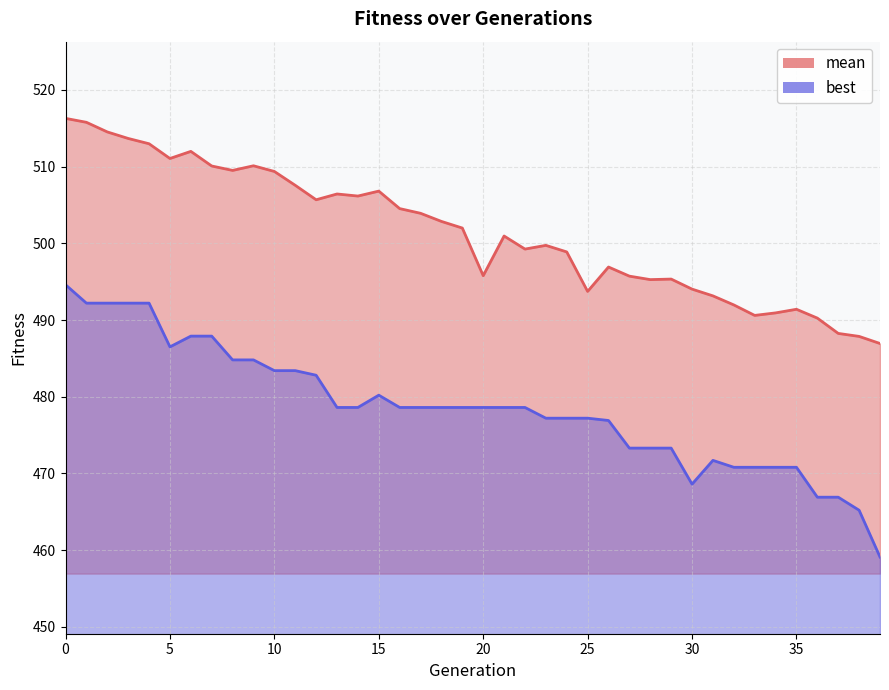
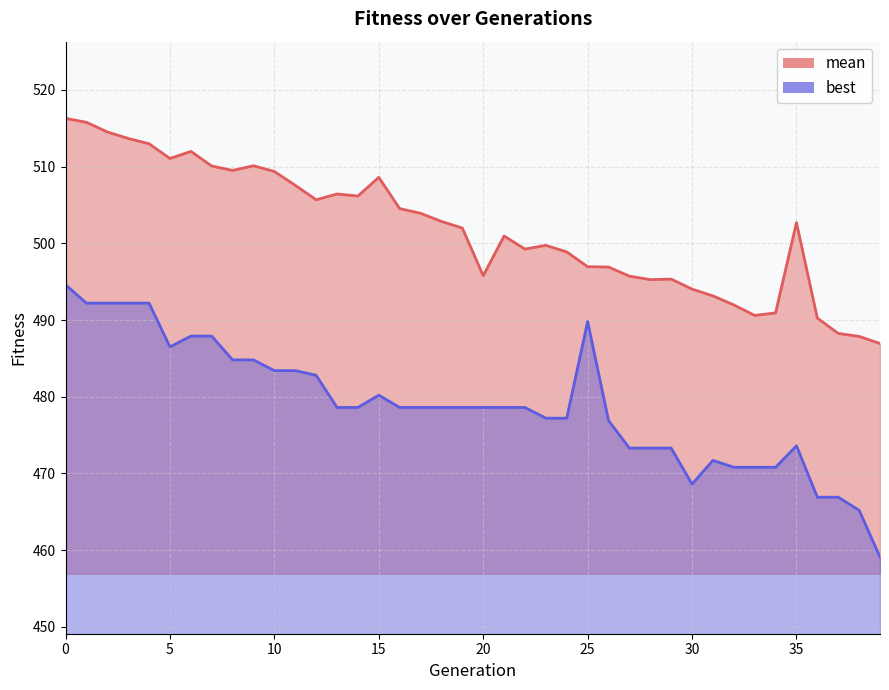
mean, 15: 507 -> 509
mean, 25: 494 -> 497
best, 25: 477 -> 490
mean, 35: 491 -> 503
best, 35: 471 -> 474
